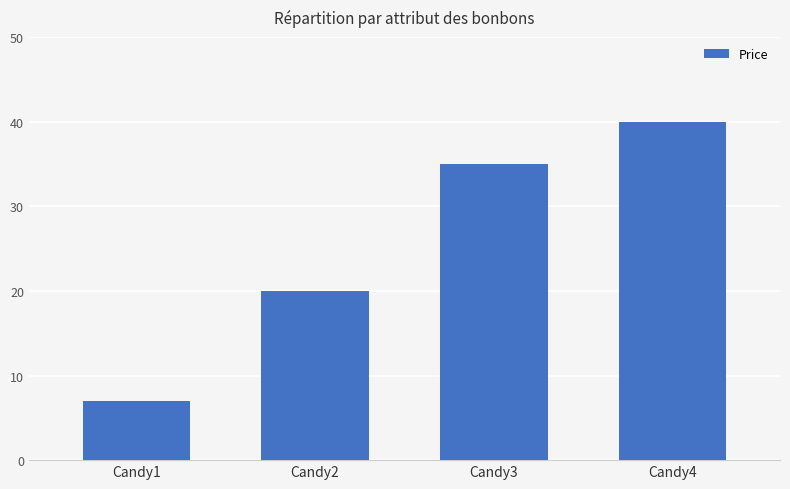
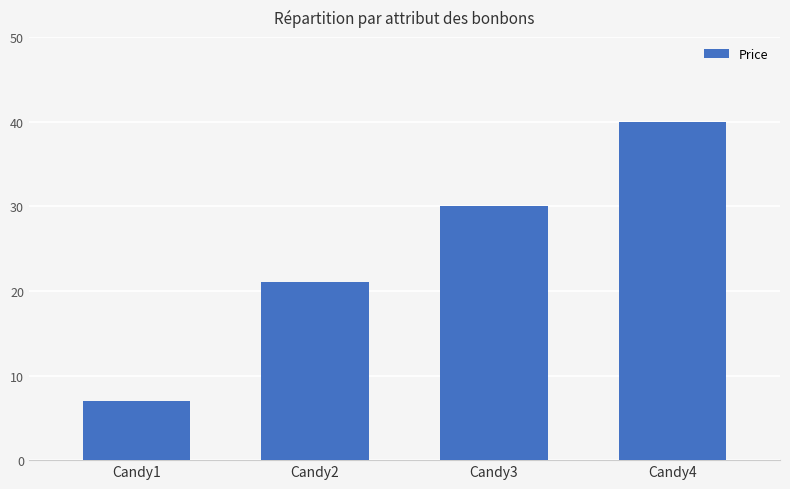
Candy2: 20 -> 21
Candy3: 35 -> 30
